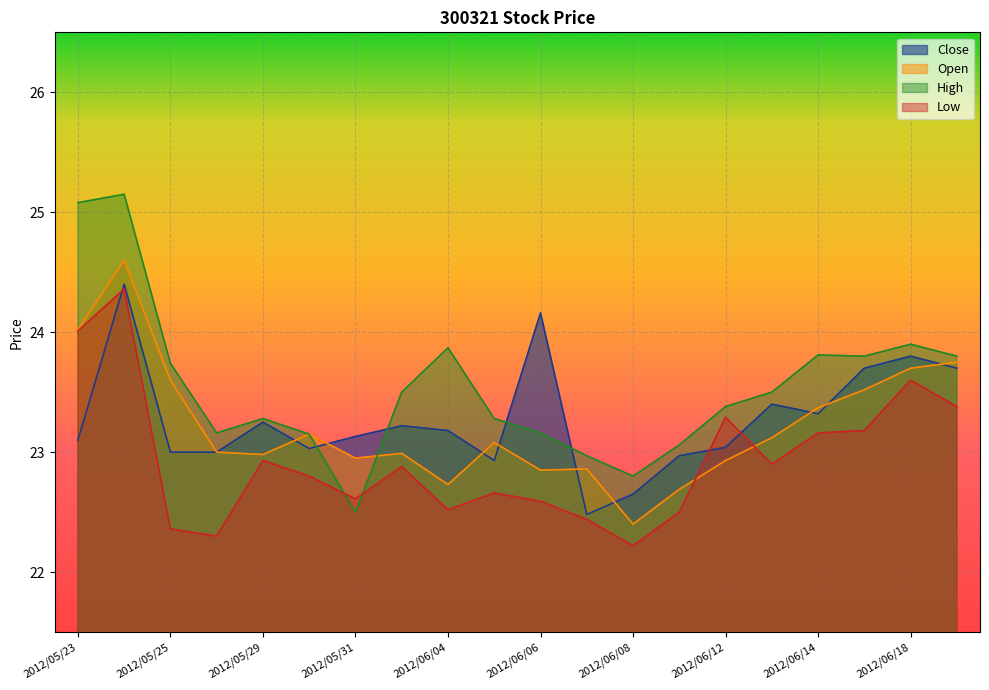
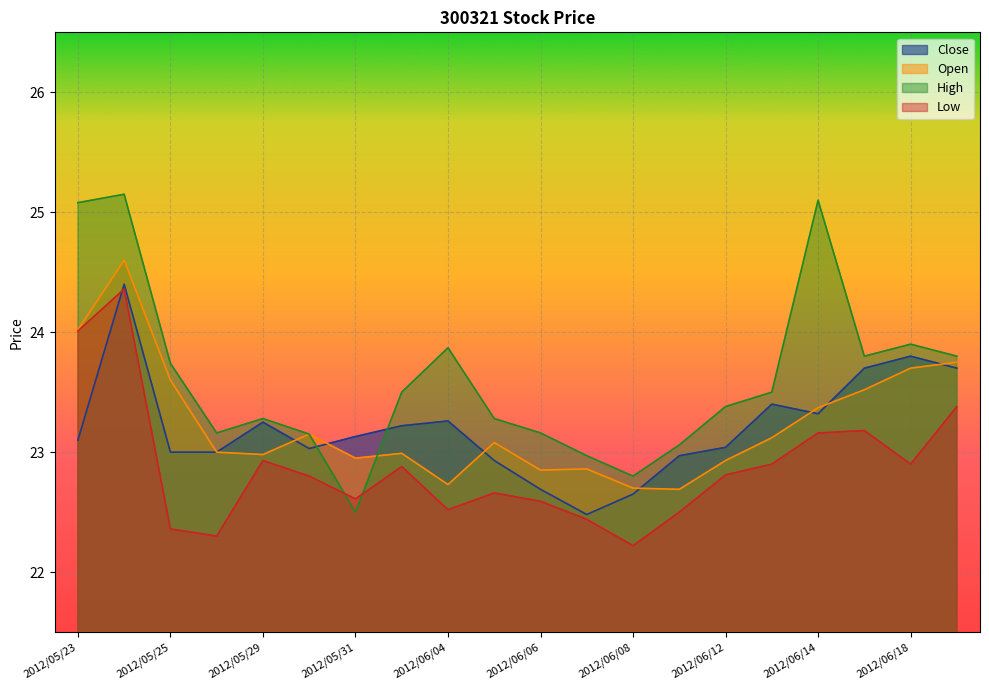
Close, 2012/06/04: 23.18 -> 23.26
Close, 2012/06/06: 24.16 -> 22.69
Open, 2012/06/08: 22.4 -> 22.7
Low, 2012/06/12: 23.29 -> 22.81
High, 2012/06/14: 23.81 -> 25.10
Low, 2012/06/18: 23.6 -> 22.9
